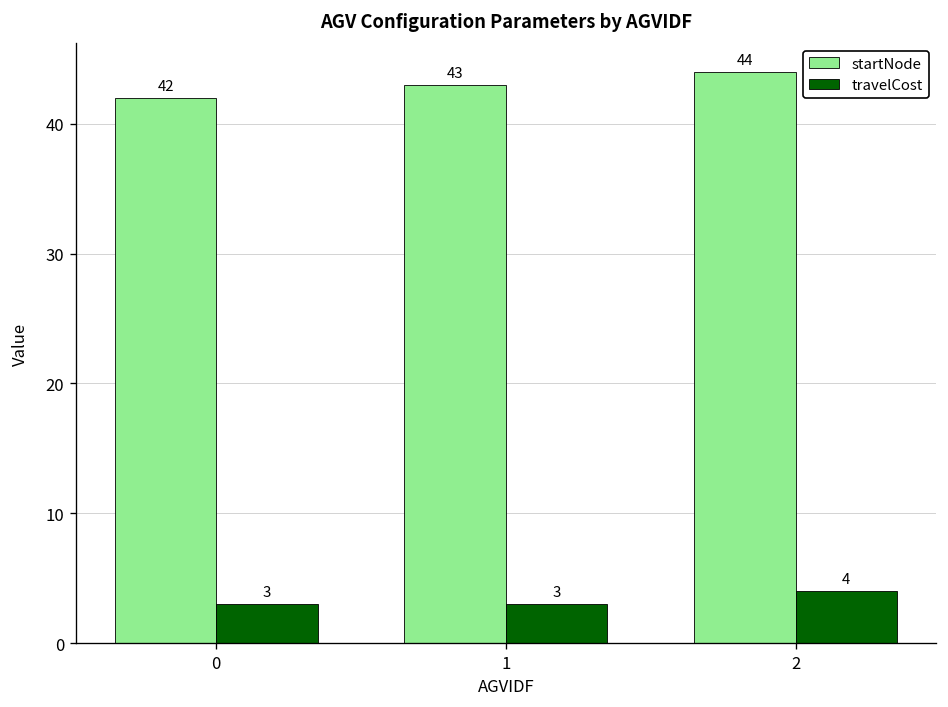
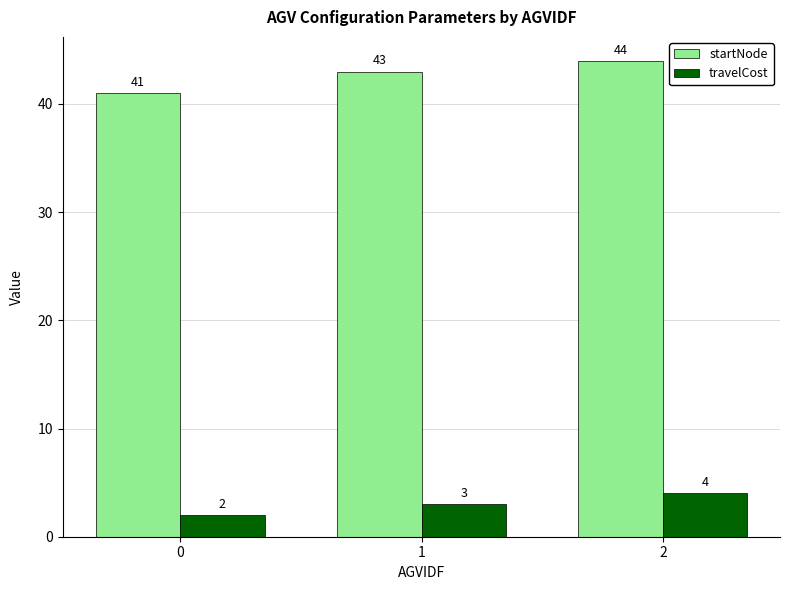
startNode, 0: 42 -> 41
travelCost, 0: 3 -> 2
